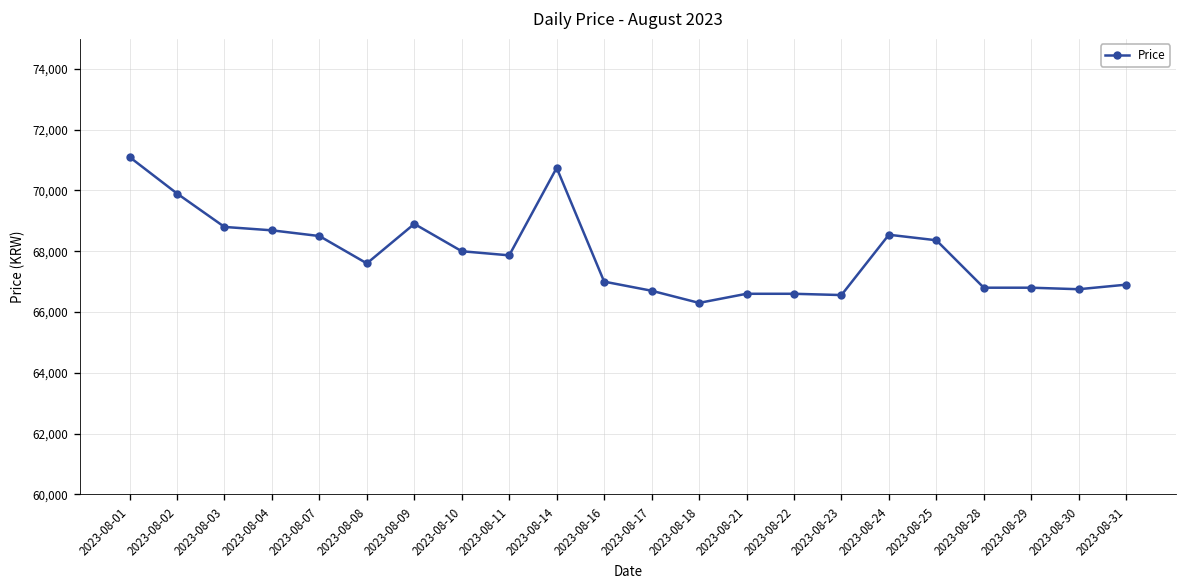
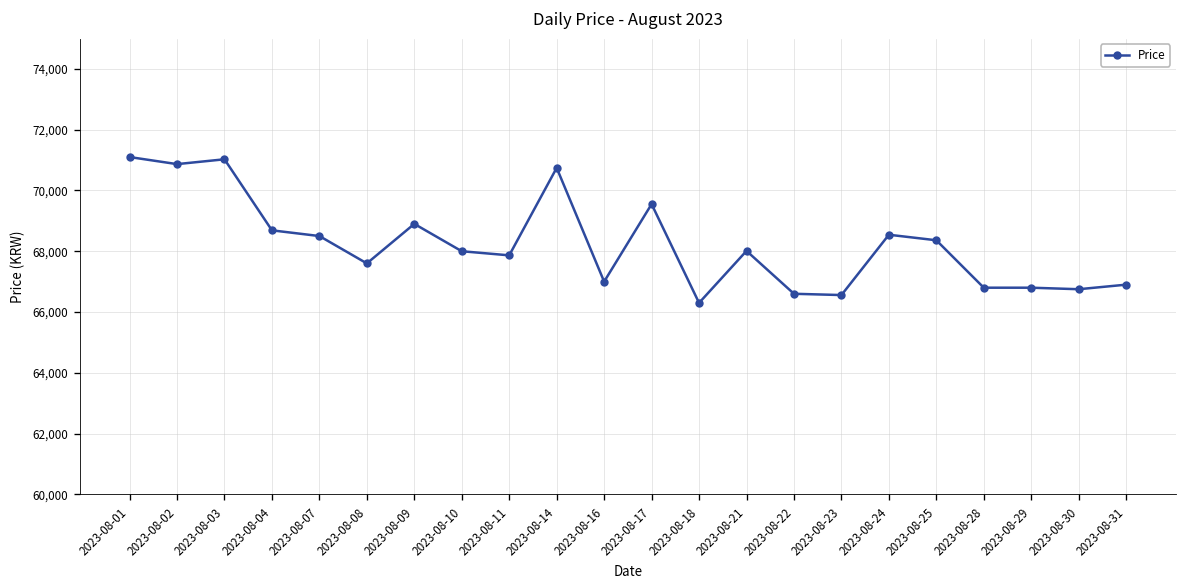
2023-08-02: 69,900 -> 70,900
2023-08-03: 68,800 -> 71,000
2023-08-17: 66,700 -> 69,600
2023-08-21: 66,600 -> 68,000
